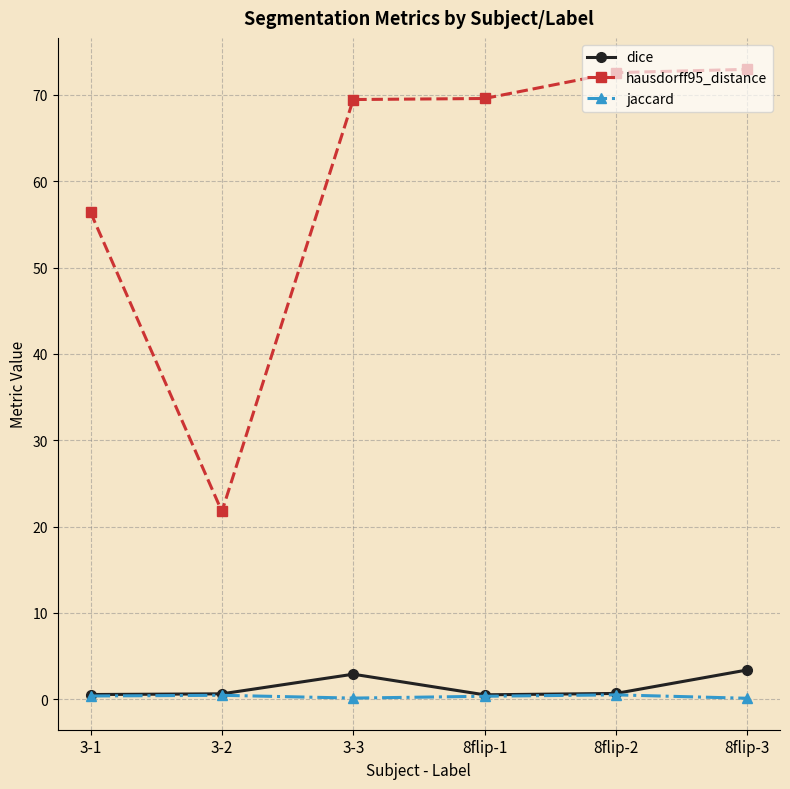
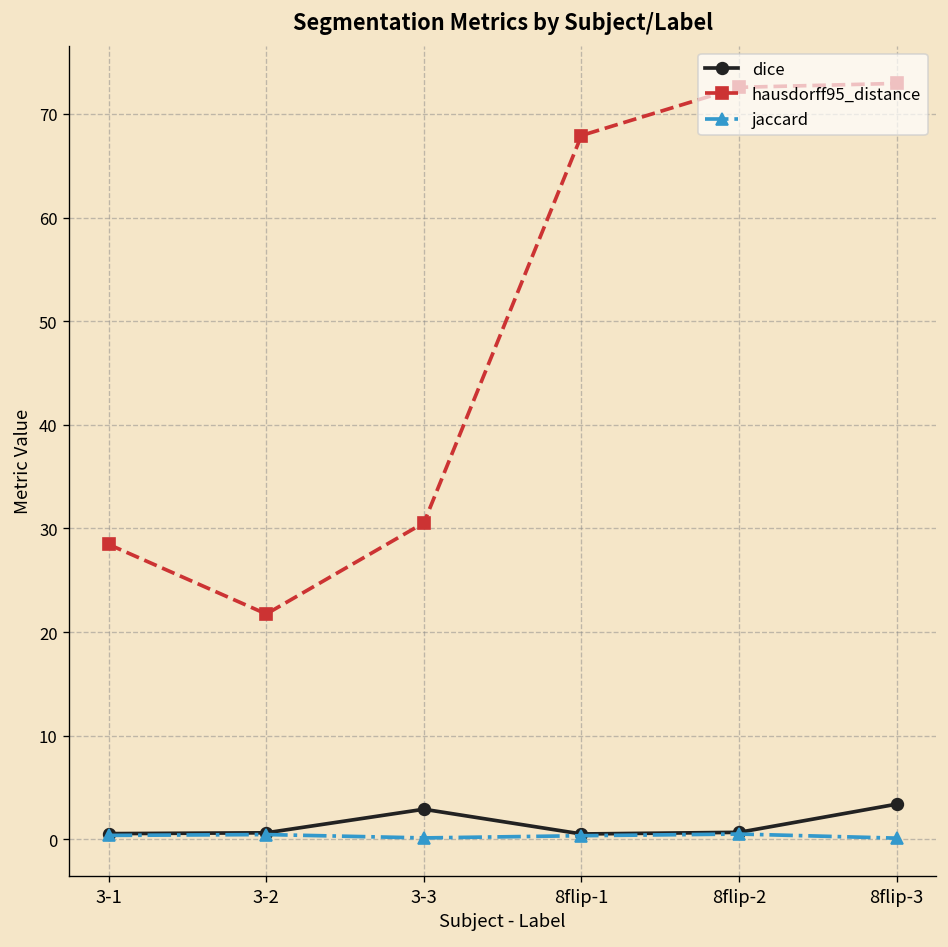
hausdorff95_distance, 3-1: 56 -> 28
hausdorff95_distance, 3-3: 69 -> 31
hausdorff95_distance, 8flip-1: 70 -> 68
